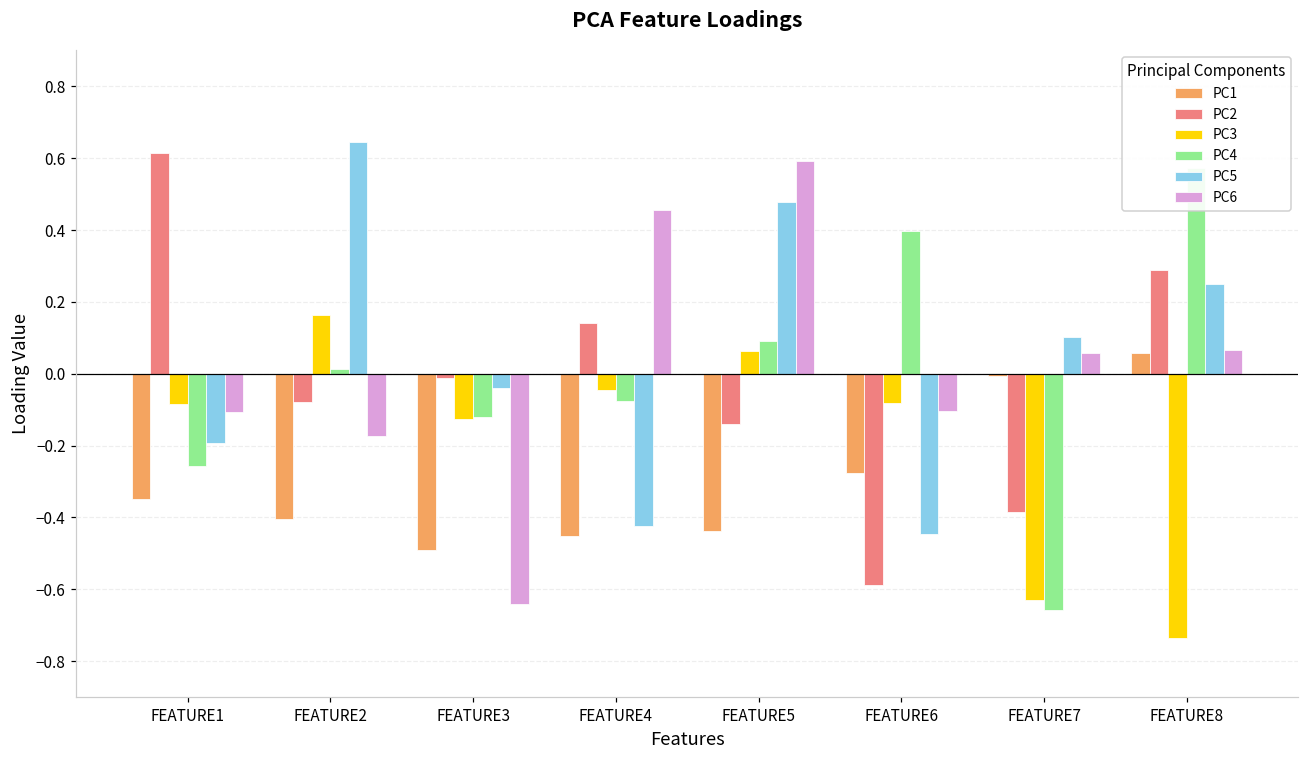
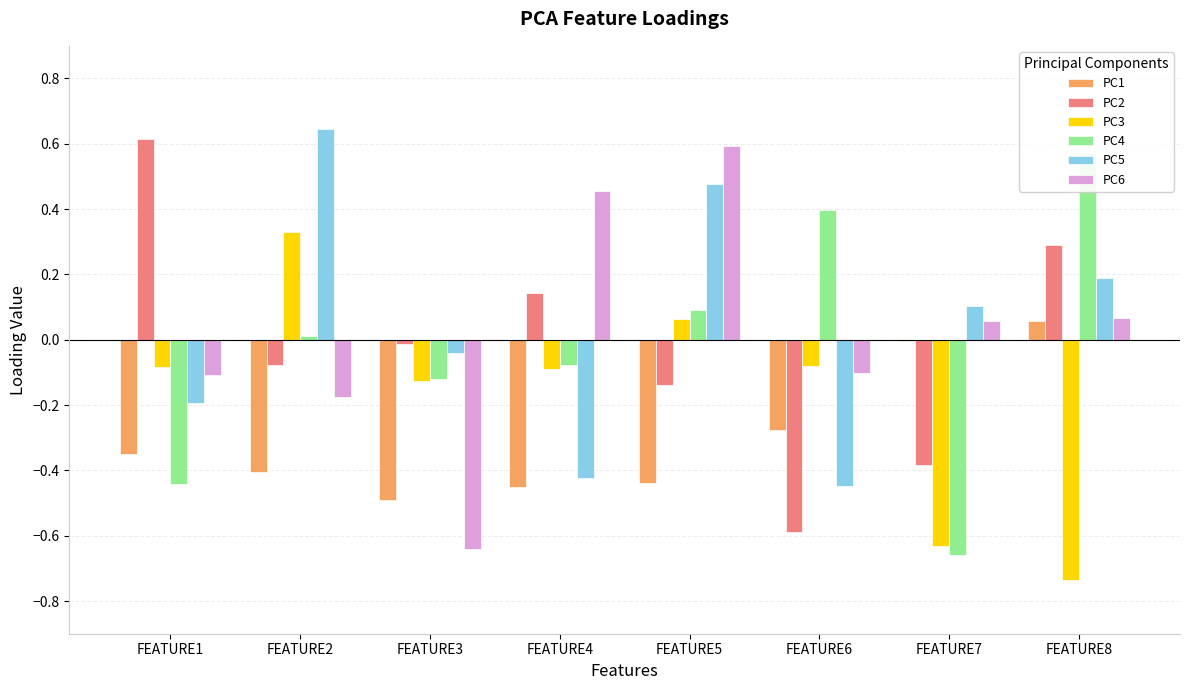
PC4, FEATURE1: -0.26 -> -0.44
PC3, FEATURE2: 0.16 -> 0.33
PC3, FEATURE4: -0.04 -> -0.09
PC5, FEATURE8: 0.25 -> 0.19
